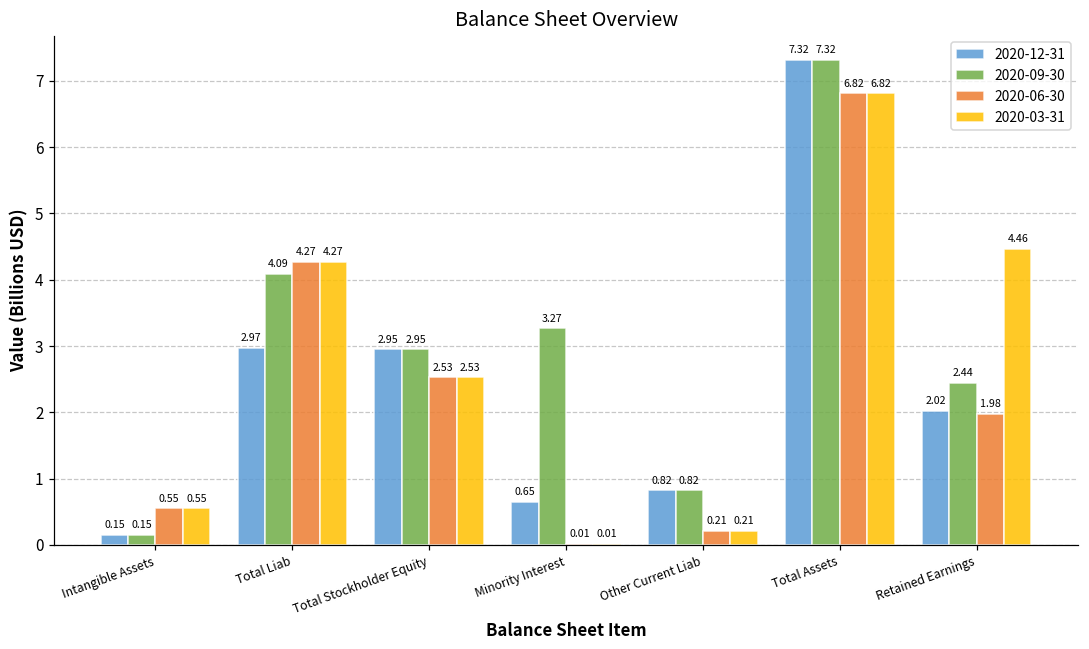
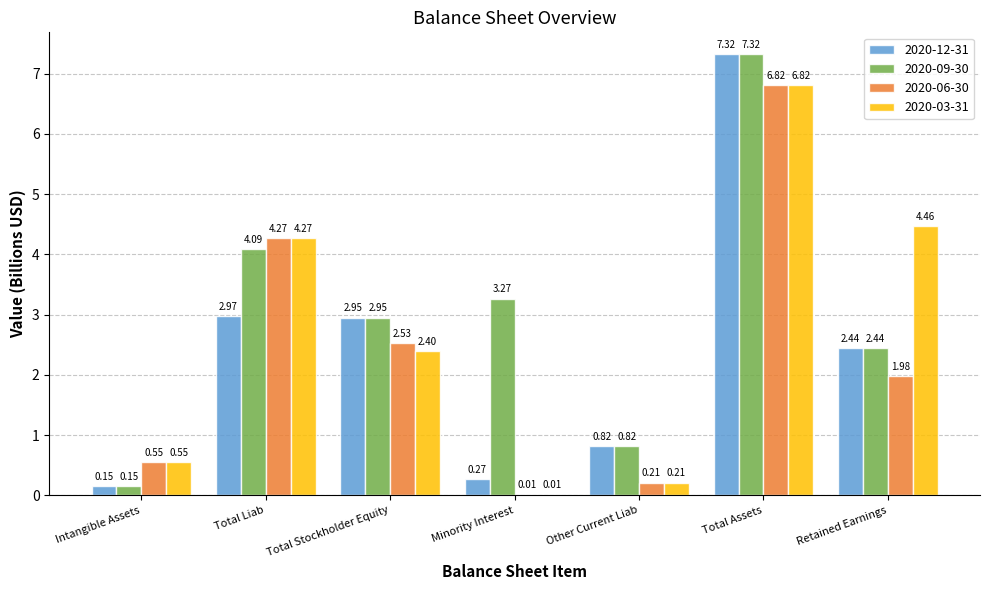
2020-03-31, Total Stockholder Equity: 2.53 -> 2.40
2020-12-31, Minority Interest: 0.65 -> 0.27
2020-12-31, Retained Earnings: 2.02 -> 2.44
